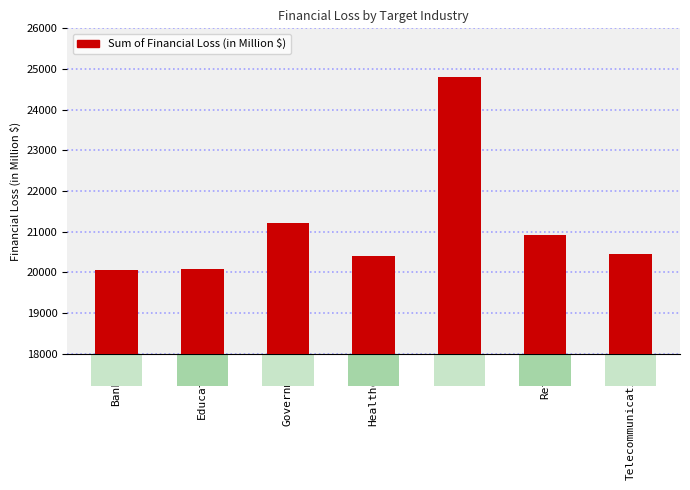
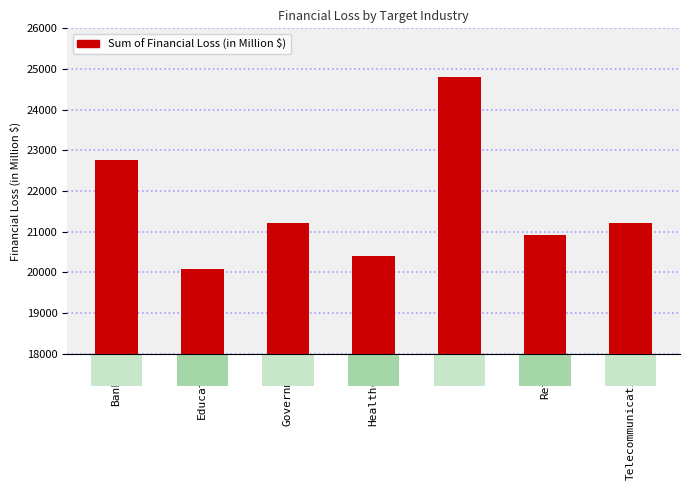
Banking: 20100 -> 22800
Telecommunications: 20500 -> 21200
